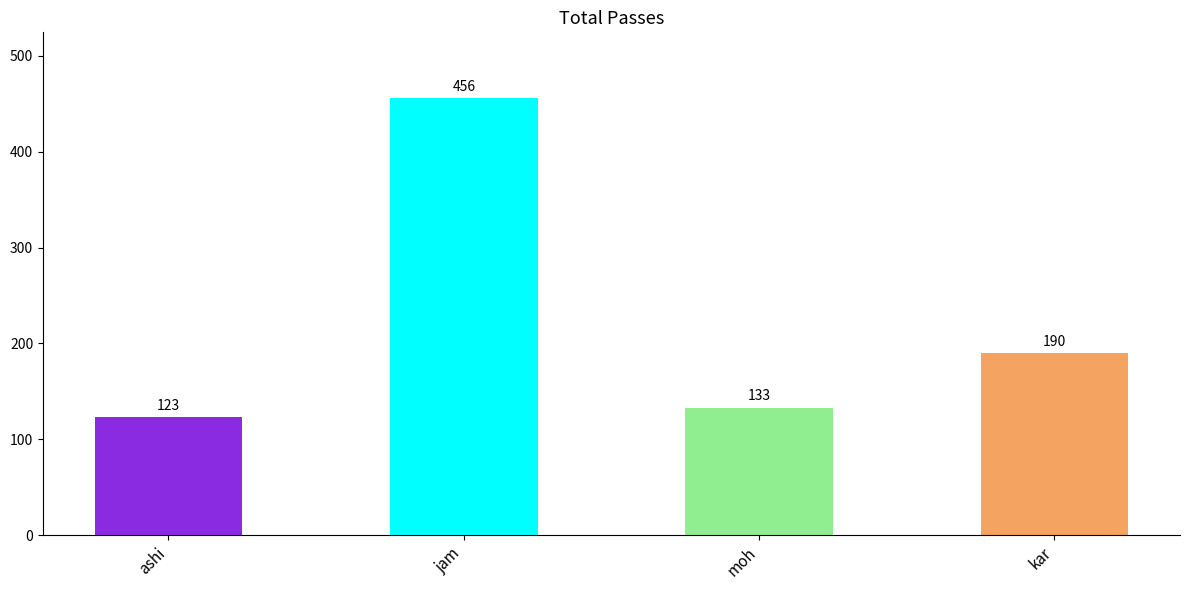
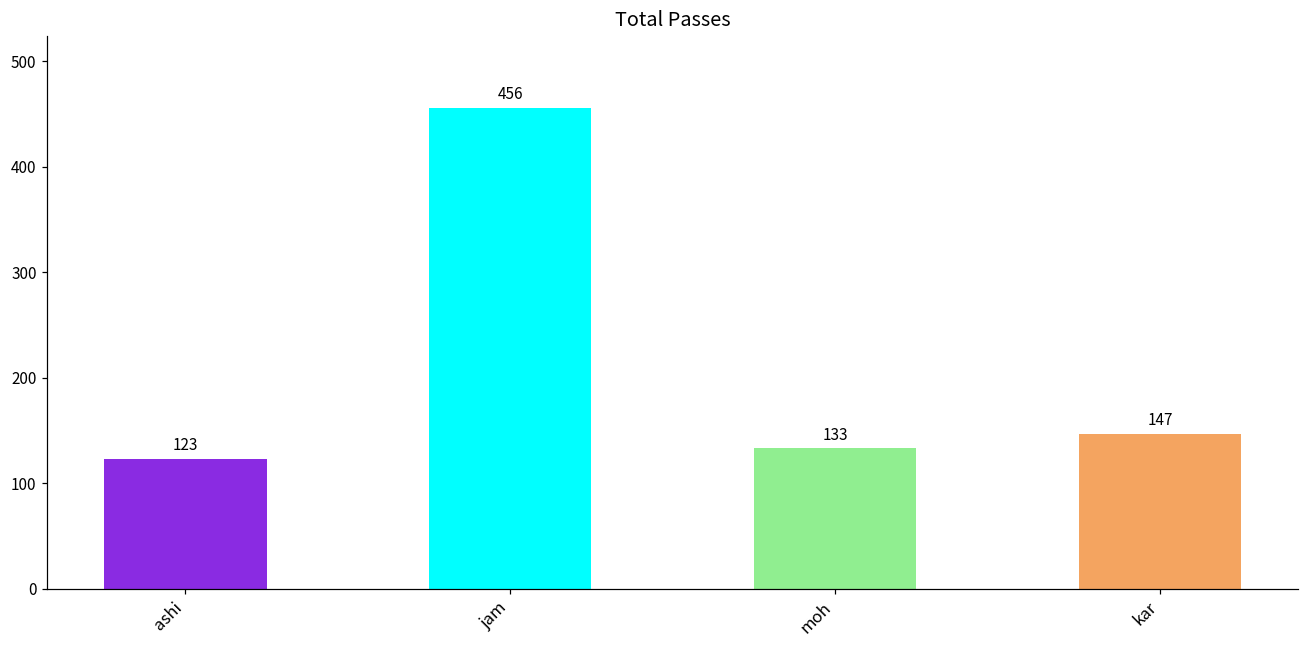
kar: 190 -> 147
